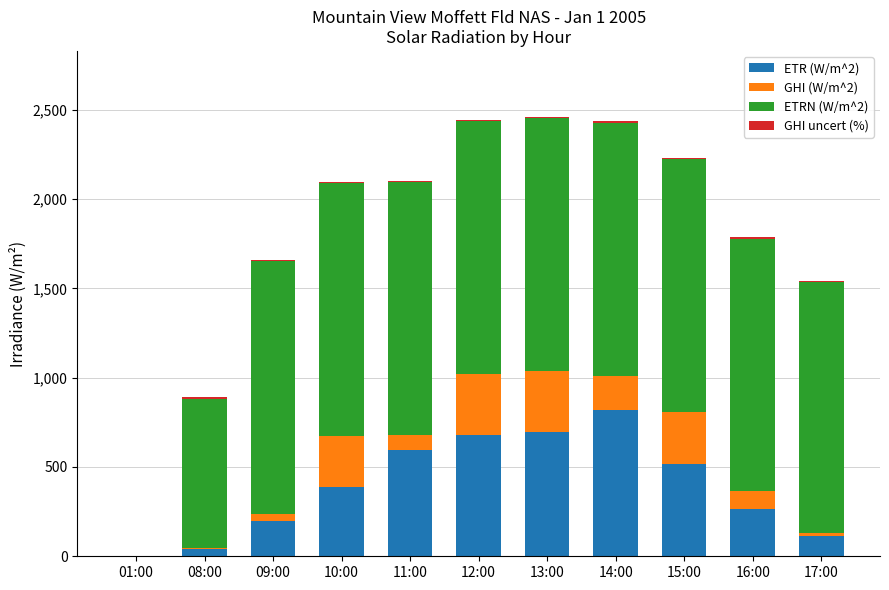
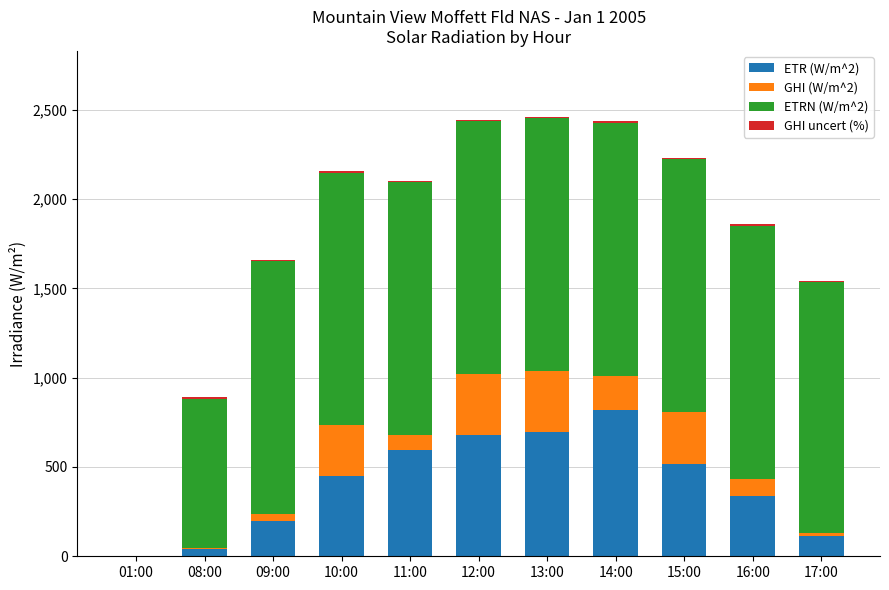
ETR (W/m^2), 10:00: 390 -> 450
ETR (W/m^2), 16:00: 270 -> 340
